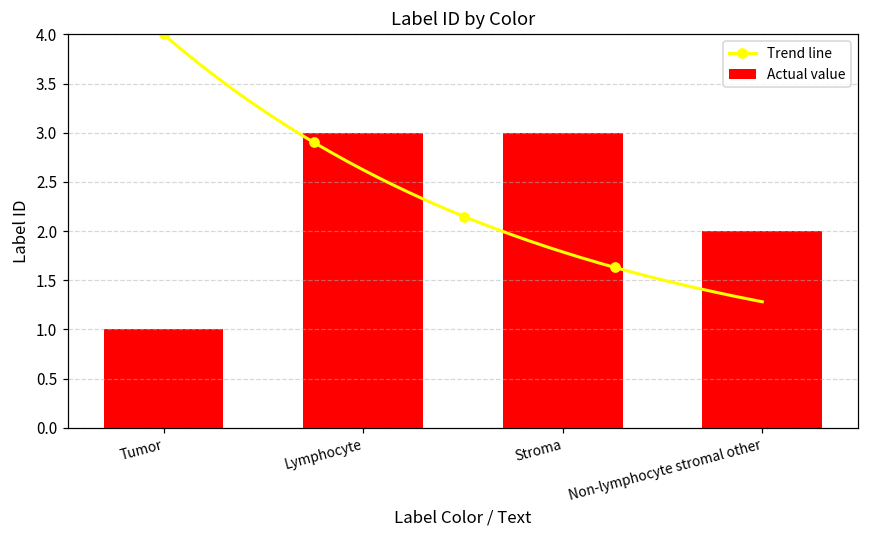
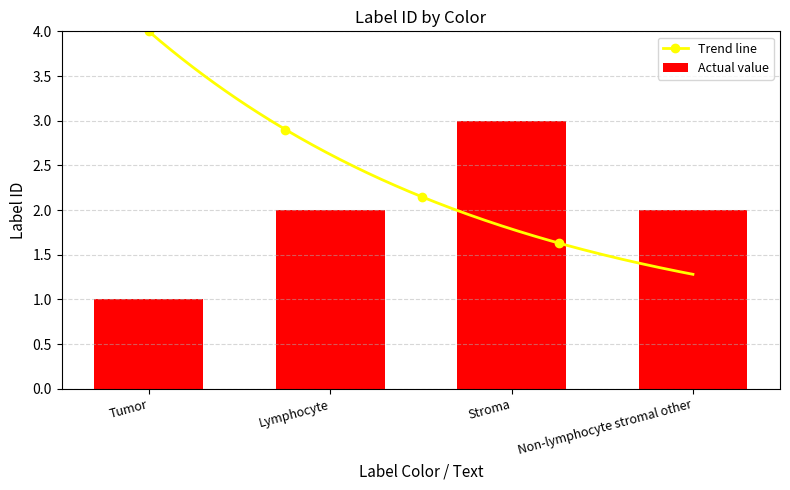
Actual value, Lymphocyte: 3 -> 2
